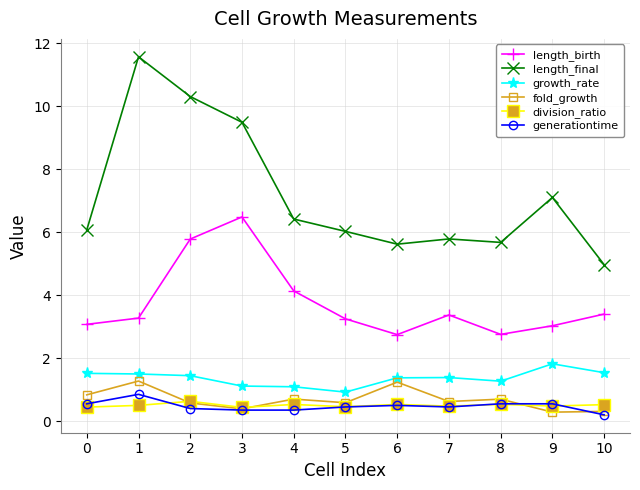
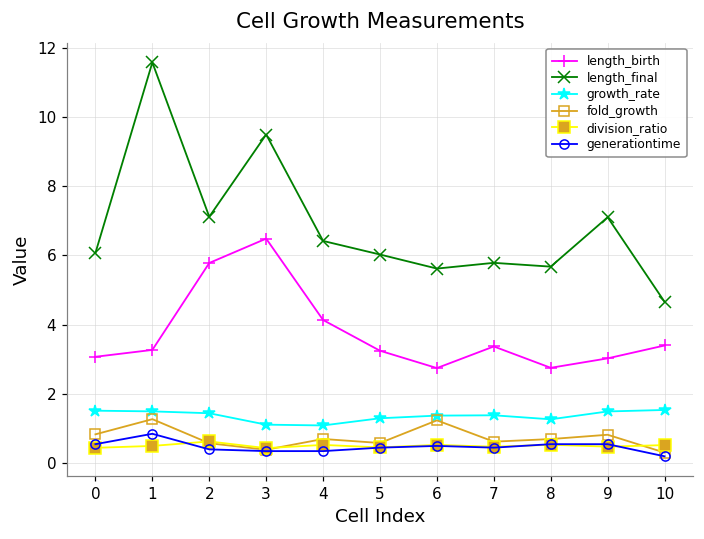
length_final, 2: 10.3 -> 7.1
growth_rate, 5: 0.9 -> 1.3
growth_rate, 9: 1.8 -> 1.5
fold_growth, 9: 0.3 -> 0.8
length_final, 10: 5.0 -> 4.7
